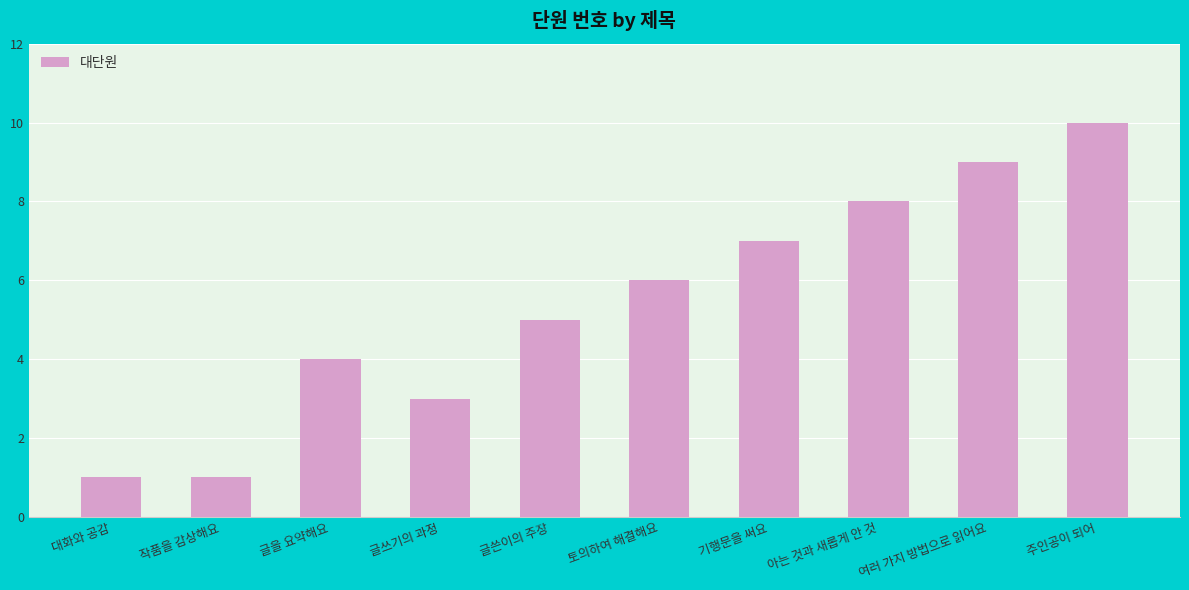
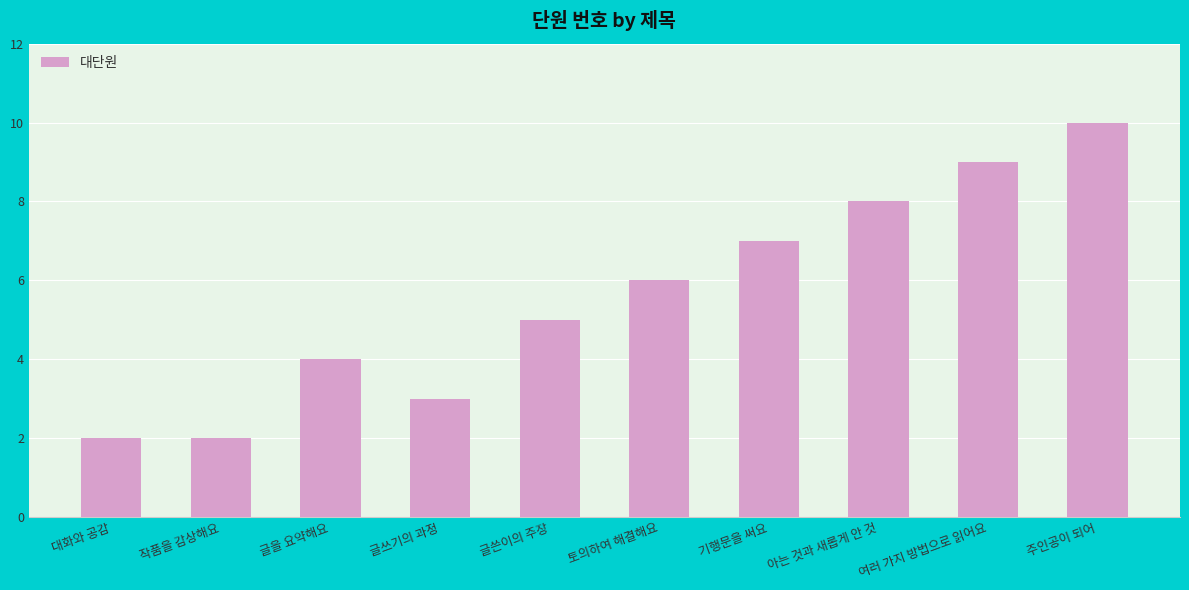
대화와 공감: 1 -> 2
작품을 감상해요: 1 -> 2
